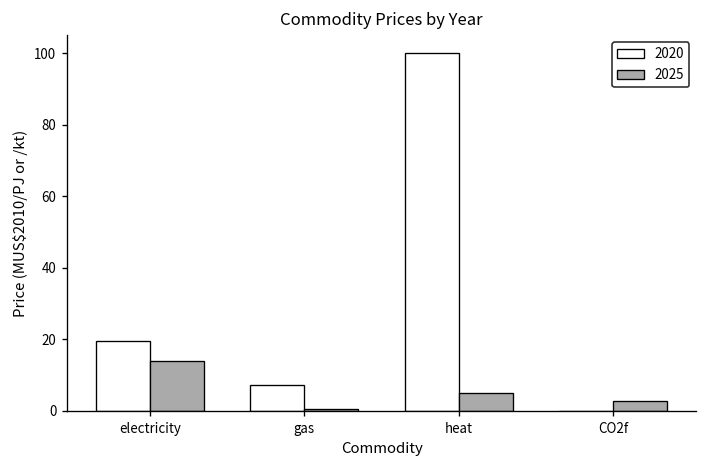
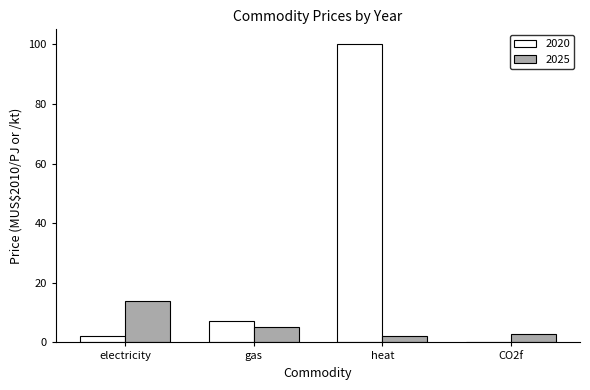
2020, electricity: 20 -> 2
2025, gas: 0 -> 5
2025, heat: 5 -> 2
